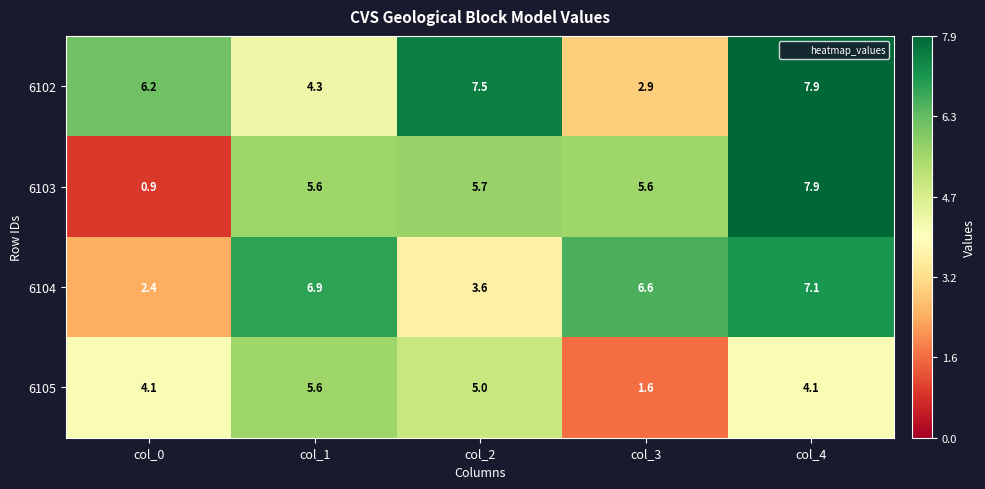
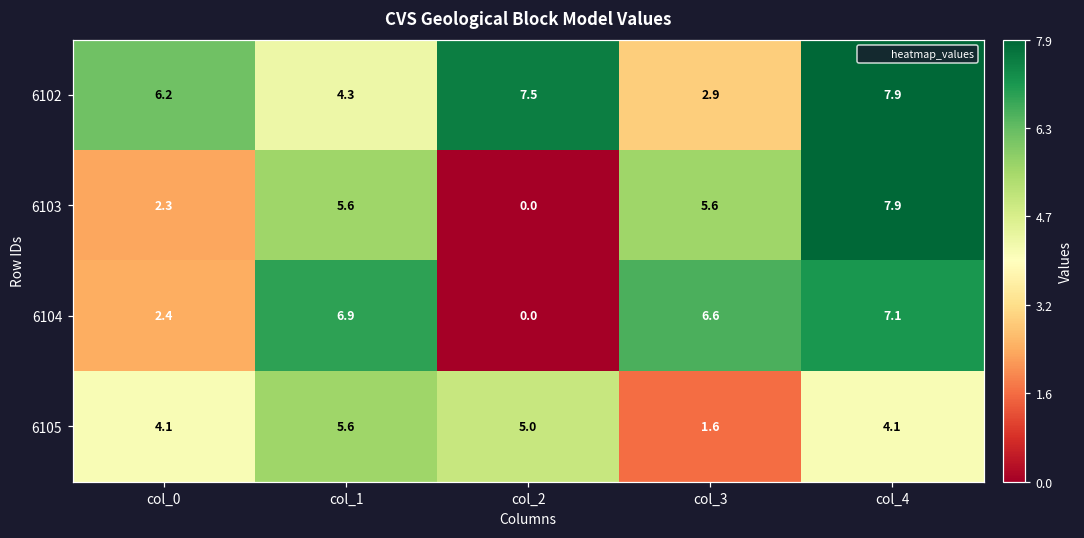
6103, col_0: 0.9 -> 2.3
6103, col_2: 5.7 -> 0.0
6104, col_2: 3.6 -> 0.0
